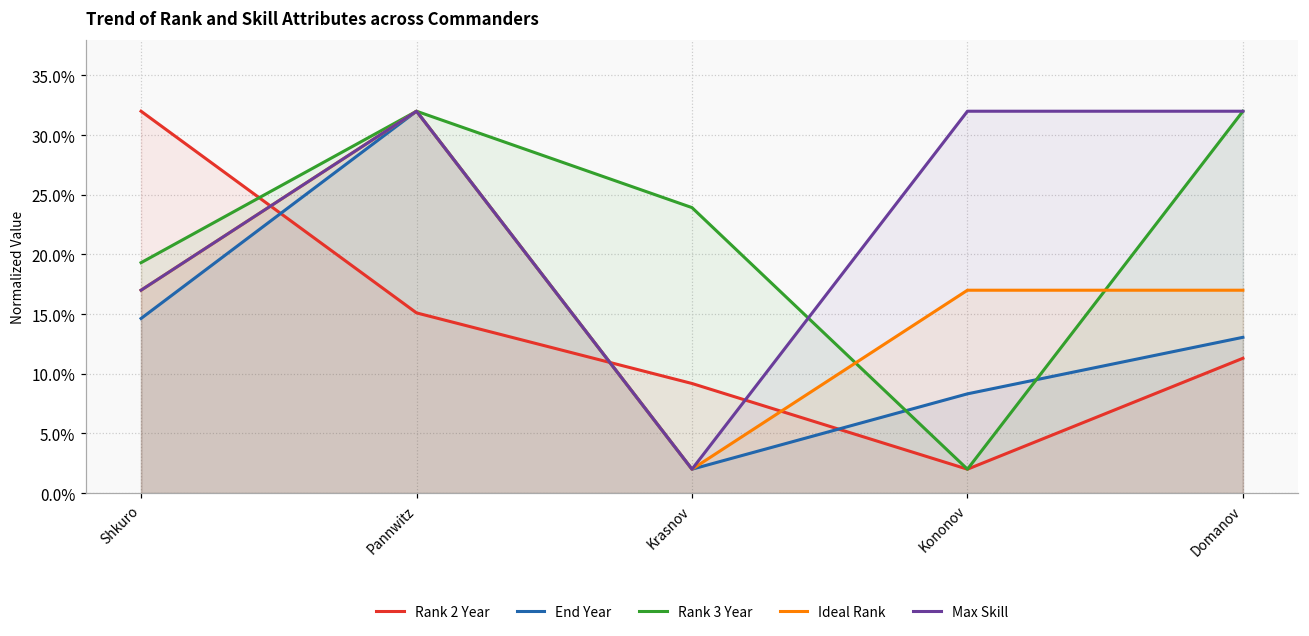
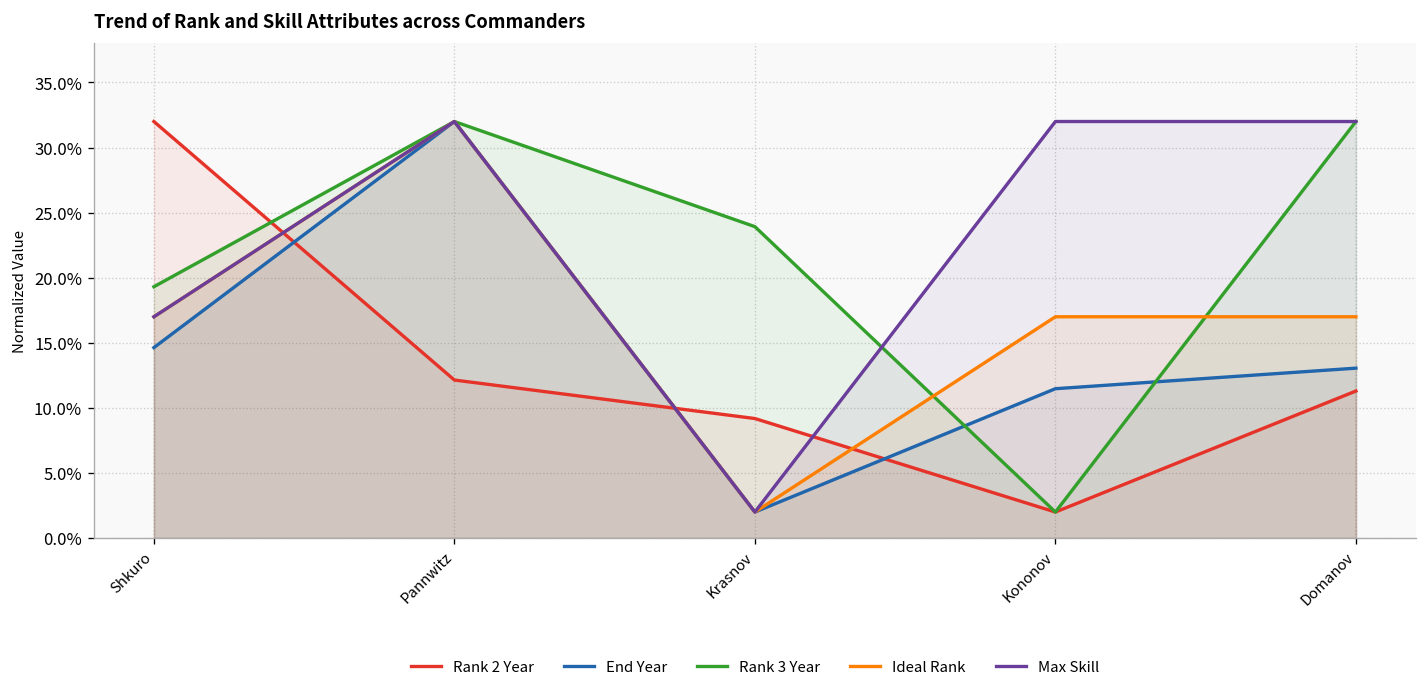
Rank 2 Year, Pannwitz: 15.1% -> 12.1%
End Year, Kononov: 8.3% -> 11.5%
